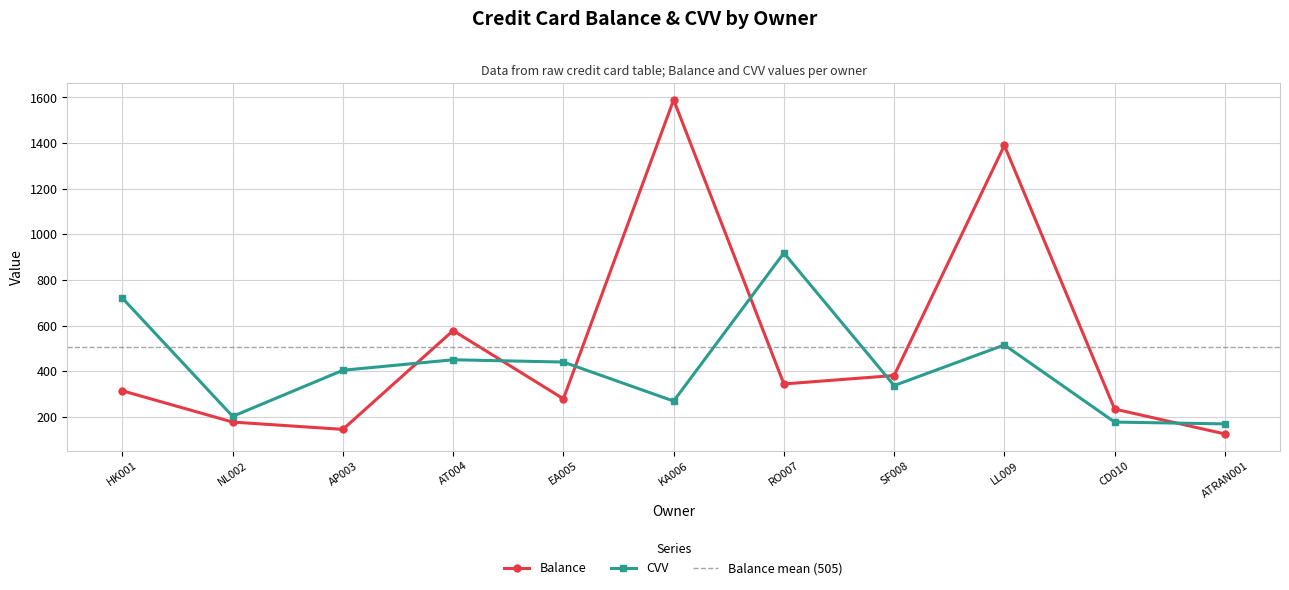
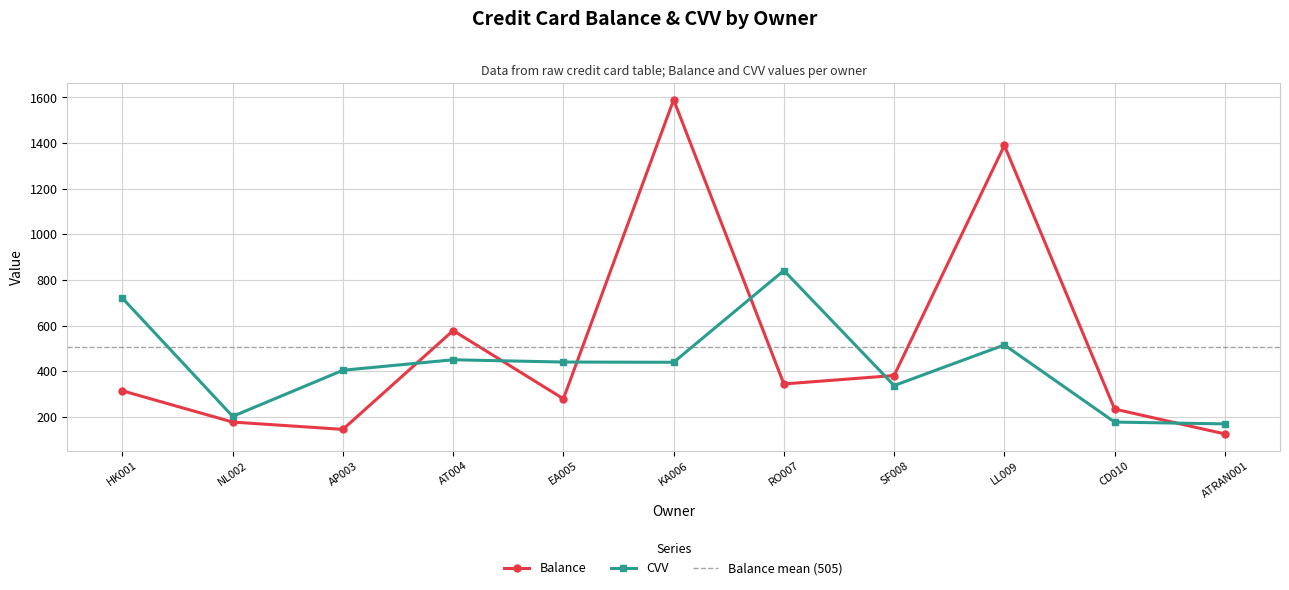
CVV, KA006: 270 -> 440
CVV, RO007: 920 -> 840
